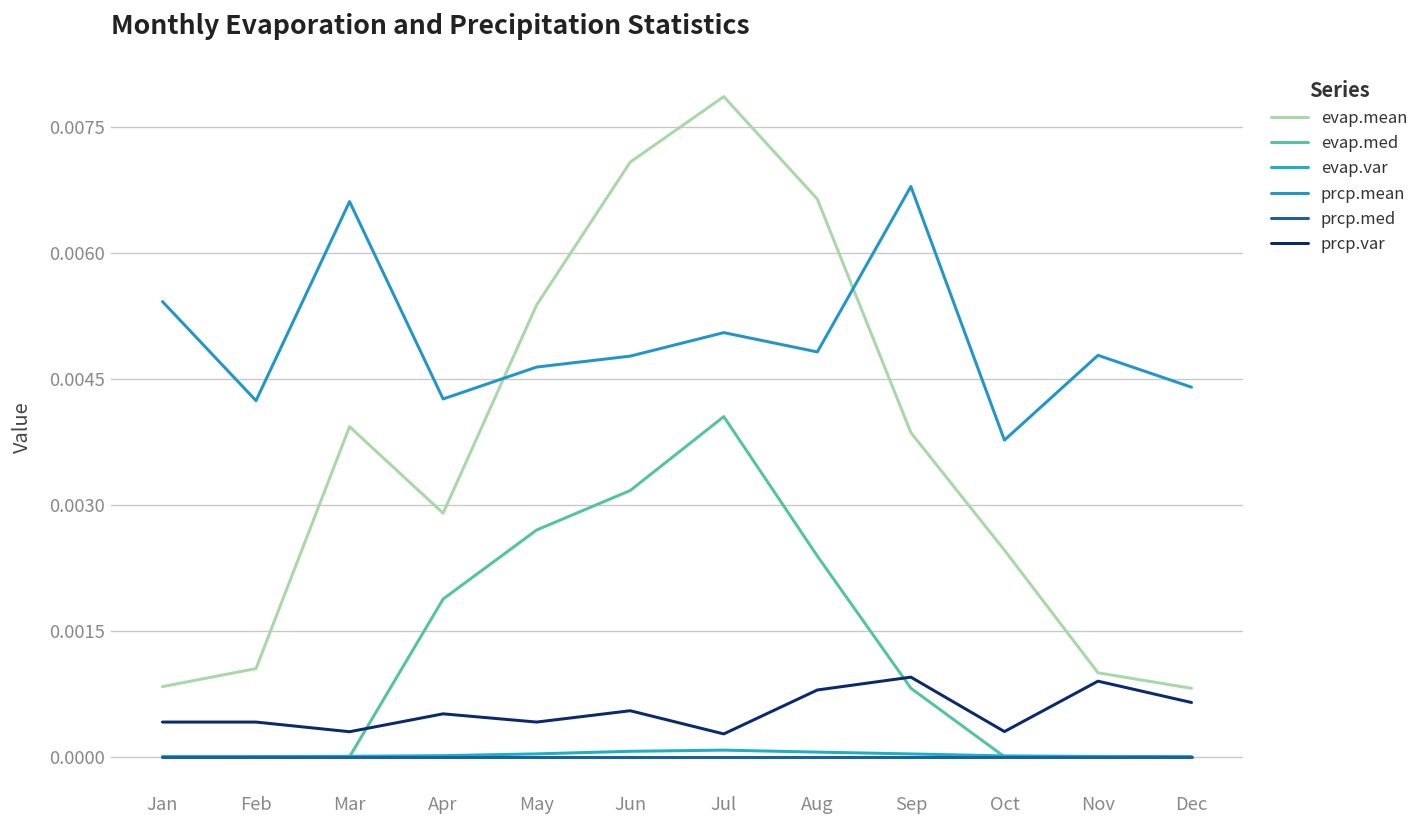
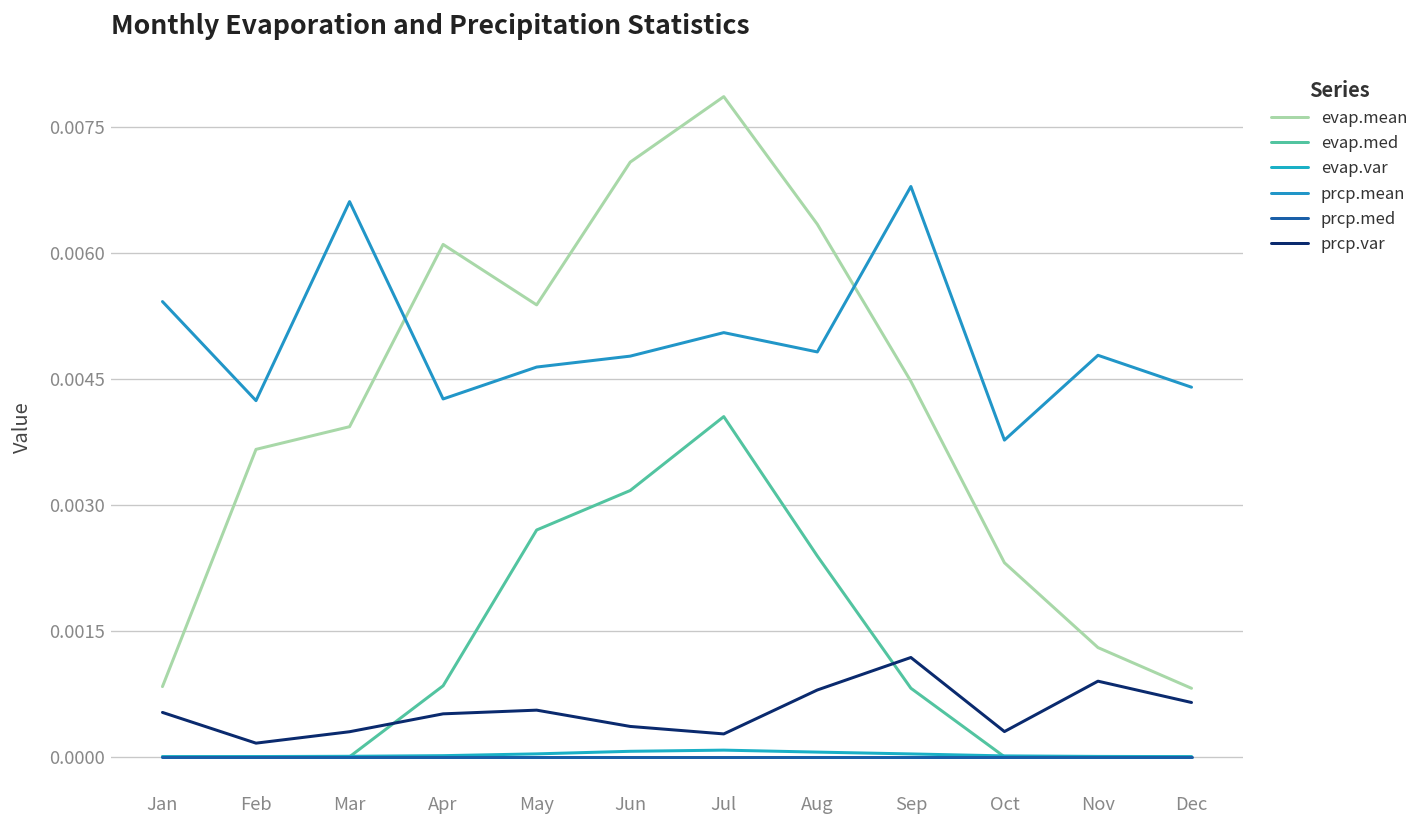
prcp.var, Jan: 0.0004 -> 0.0005
evap.mean, Feb: 0.0011 -> 0.0037
prcp.var, Feb: 0.0004 -> 0.0002
evap.mean, Apr: 0.0029 -> 0.0061
evap.med, Apr: 0.0019 -> 0.0008
prcp.var, May: 0.0004 -> 0.0006
prcp.var, Jun: 0.0005 -> 0.0004
evap.mean, Aug: 0.0066 -> 0.0063
evap.mean, Sep: 0.0039 -> 0.0045
prcp.var, Sep: 0.0009 -> 0.0012
evap.mean, Oct: 0.0025 -> 0.0023
evap.mean, Nov: 0.0010 -> 0.0013
